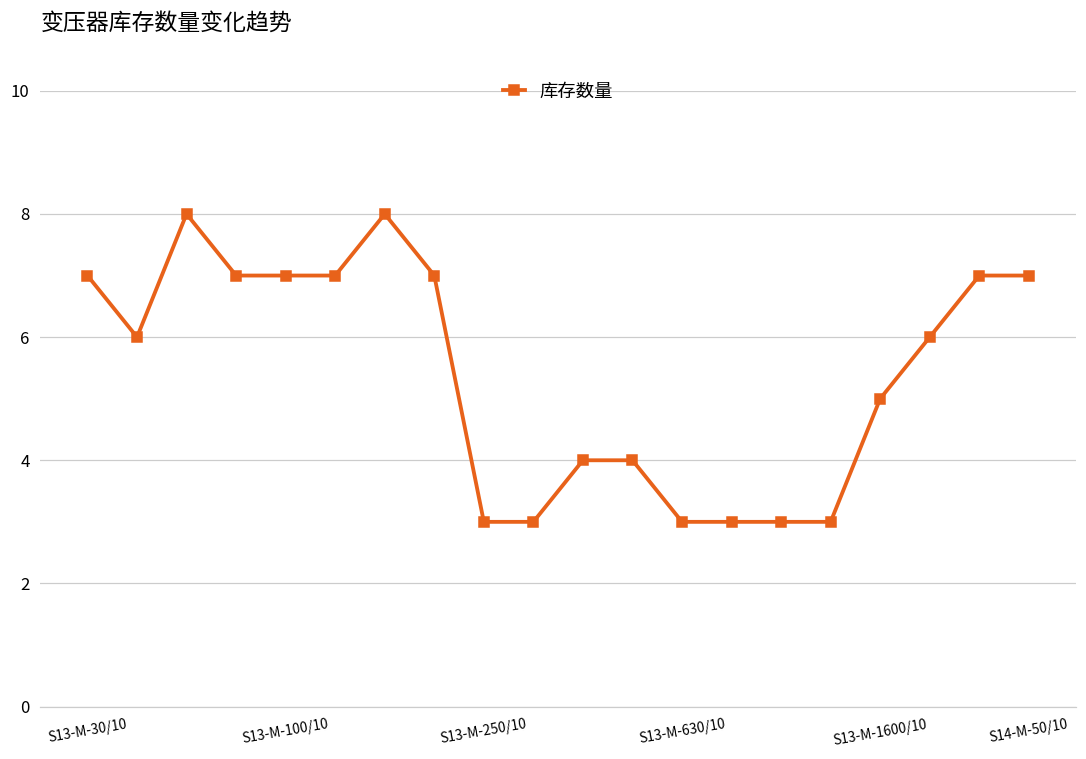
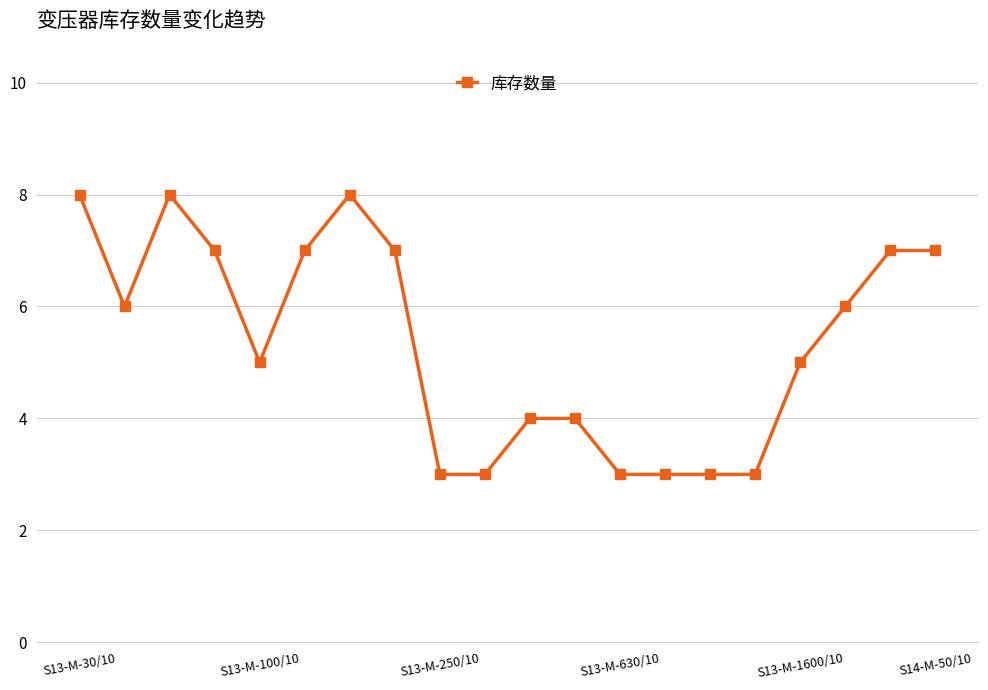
S13-M-30/10: 7 -> 8
S13-M-100/10: 7 -> 5
